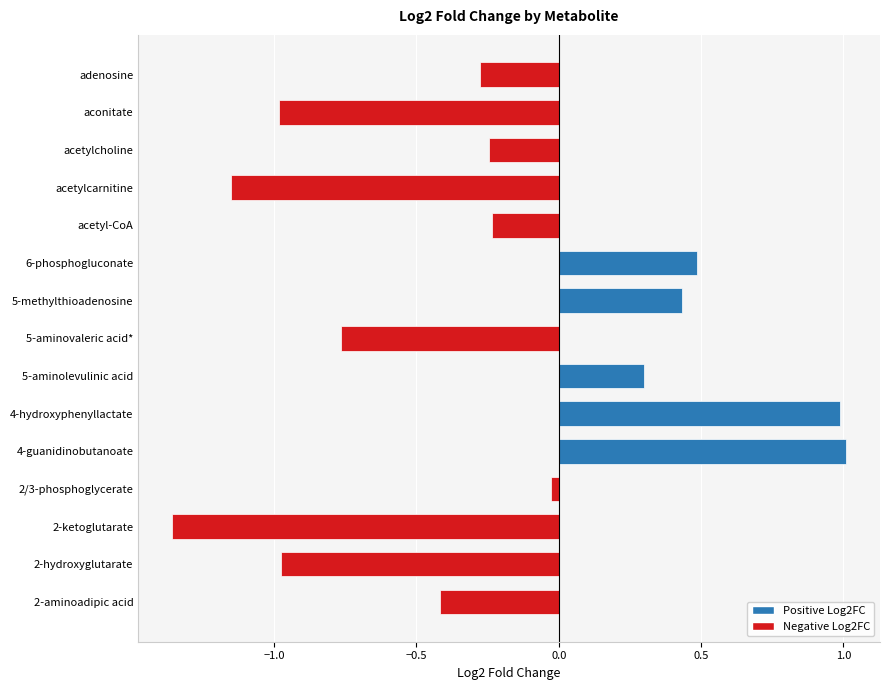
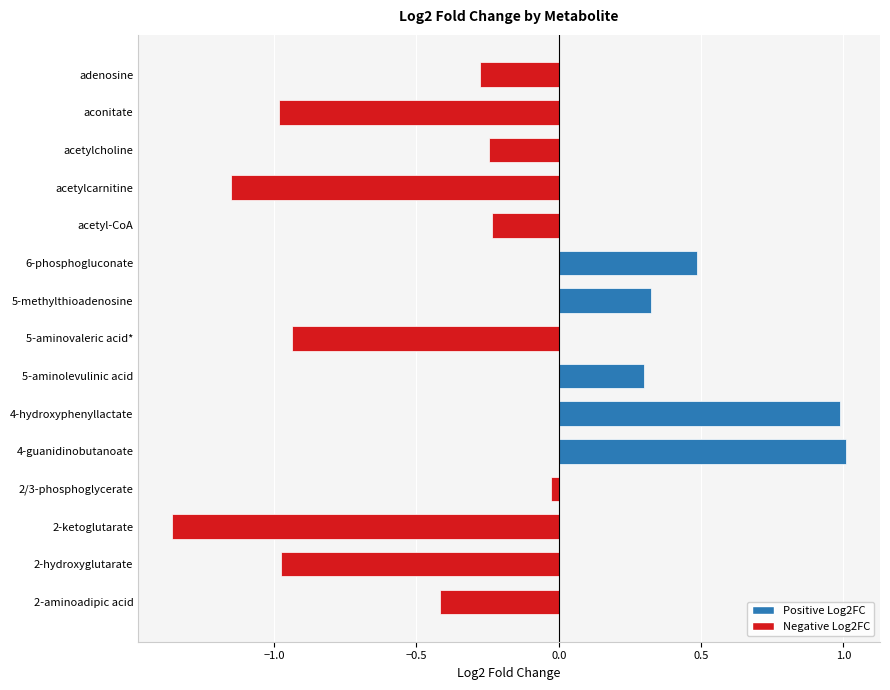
5-methylthioadenosine: 0.43 -> 0.33
5-aminovaleric acid*: -0.76 -> -0.94
